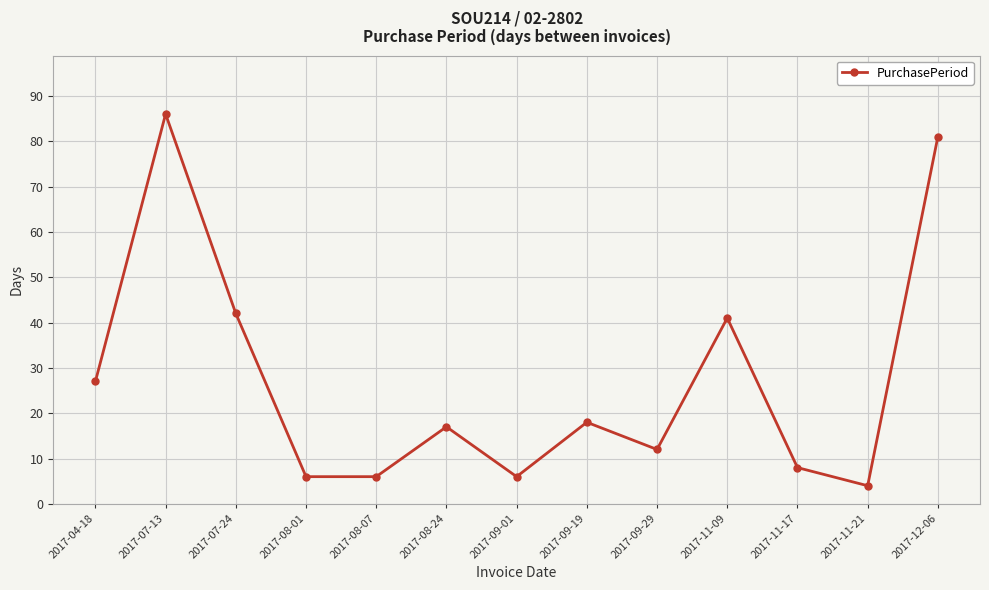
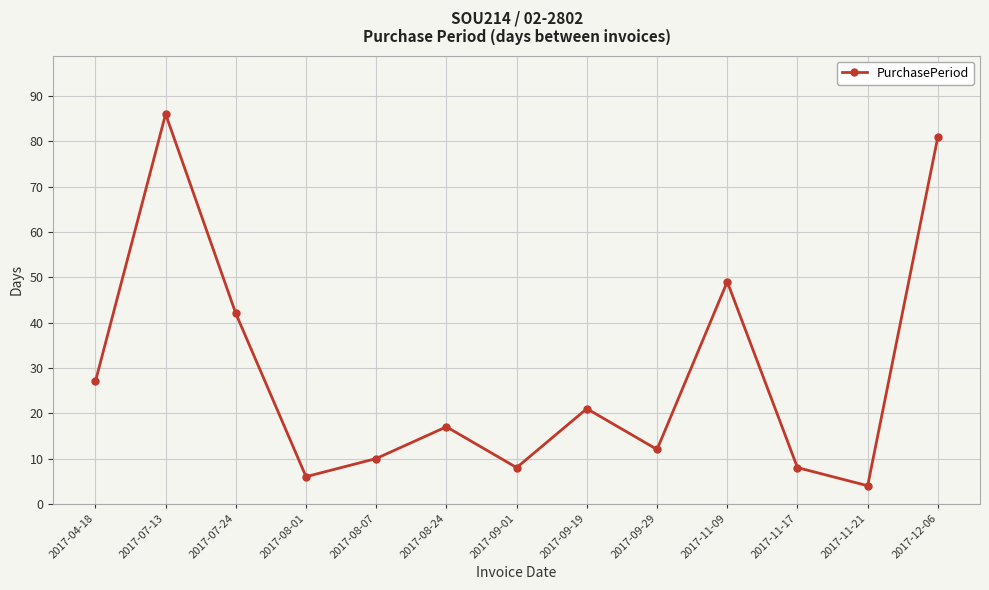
2017-08-07: 6 -> 10
2017-09-01: 6 -> 8
2017-09-19: 18 -> 21
2017-11-09: 41 -> 49
